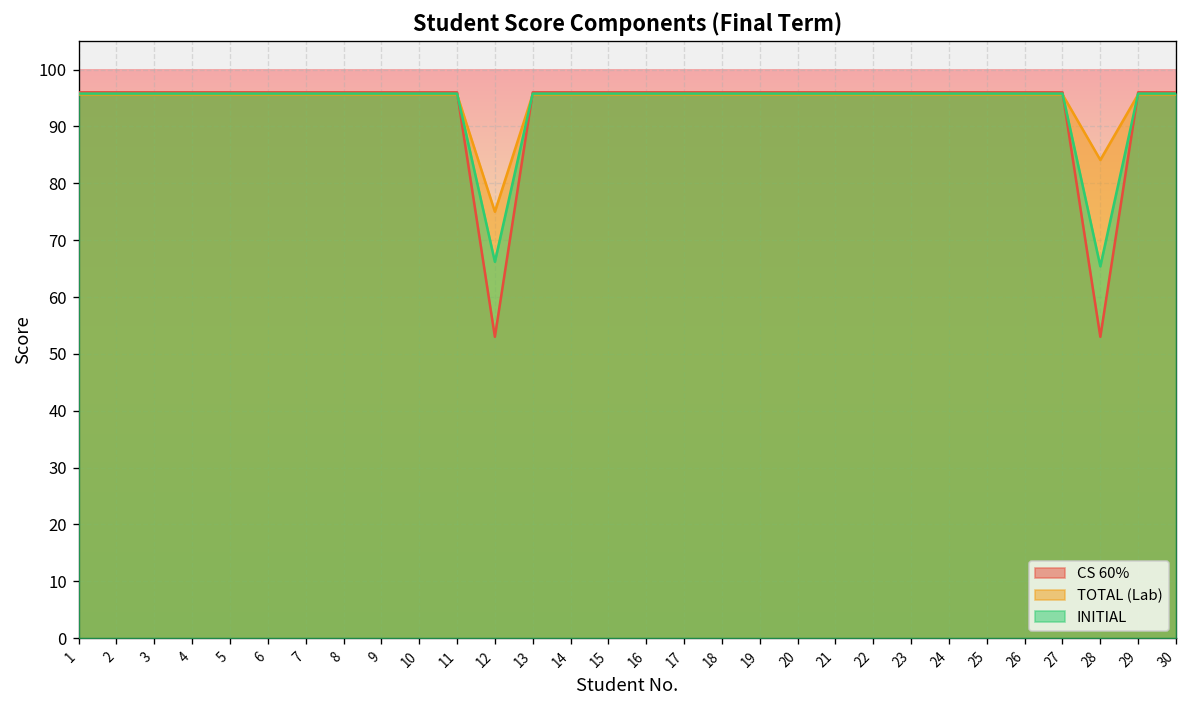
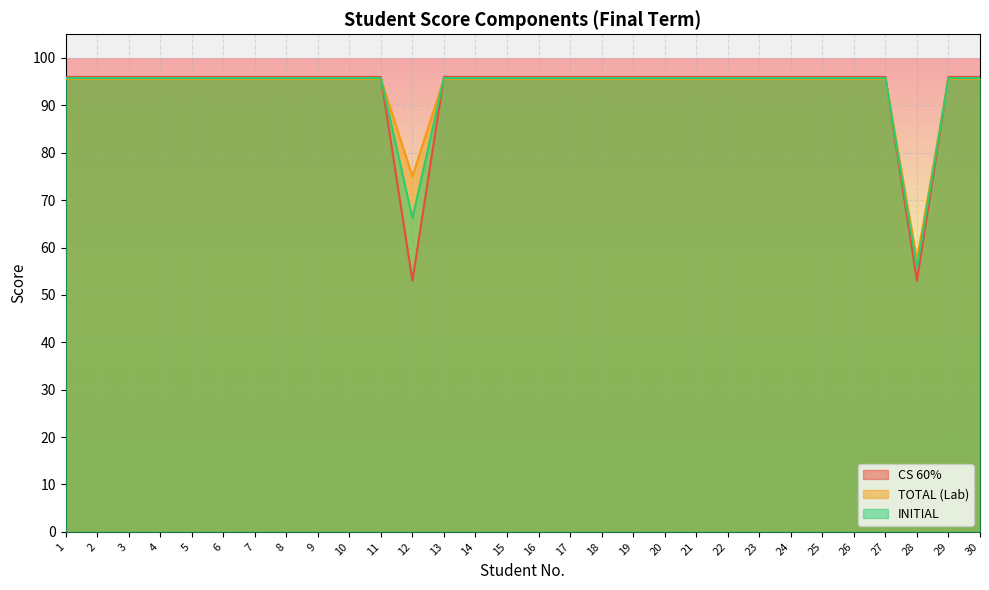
TOTAL (Lab), 28: 84 -> 58
INITIAL, 28: 65 -> 56
